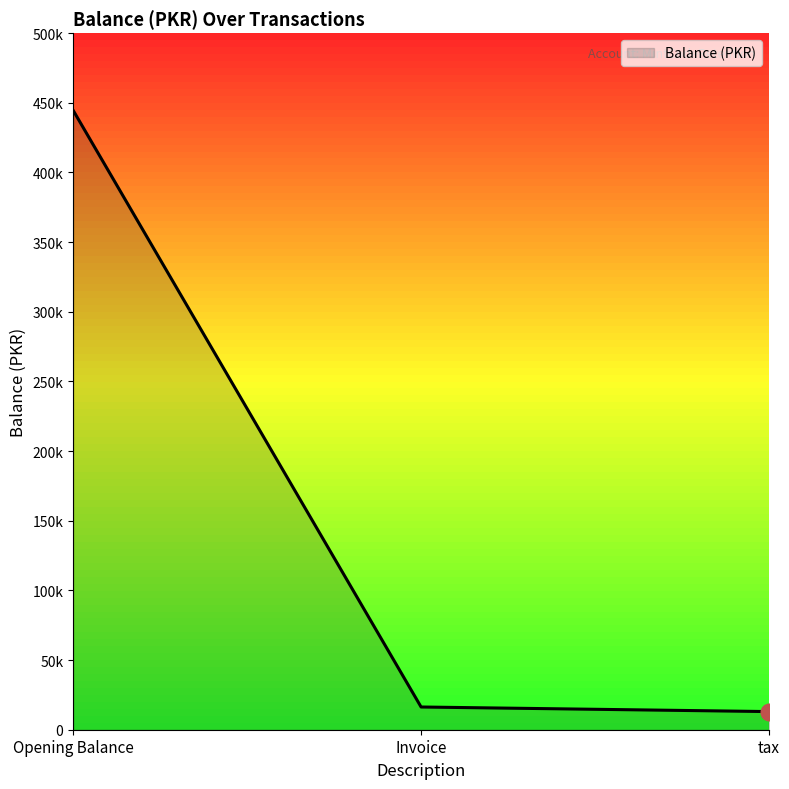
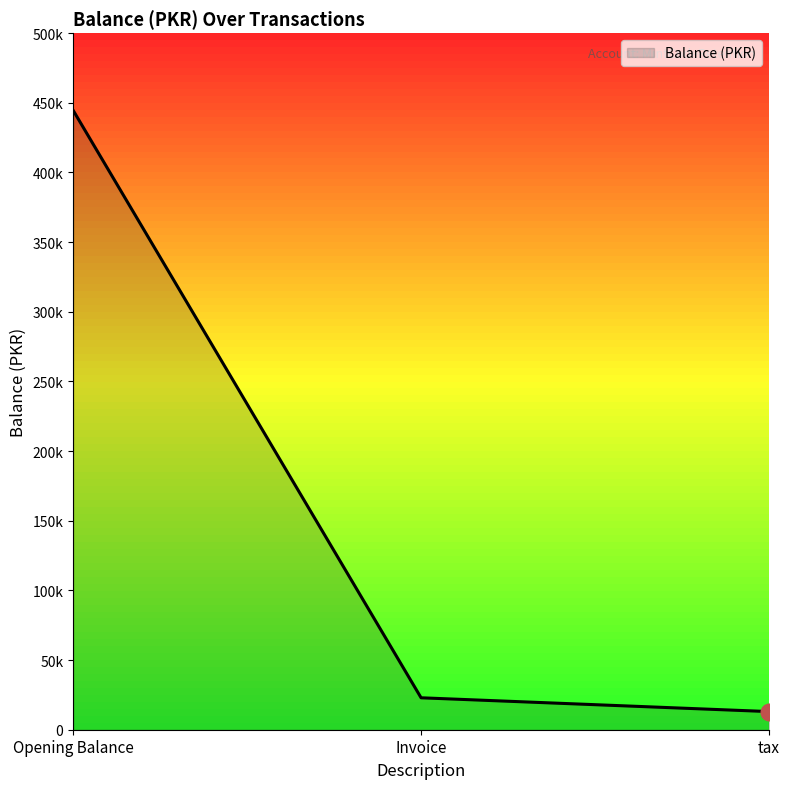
Balance (PKR), Invoice: 16000 -> 23000
